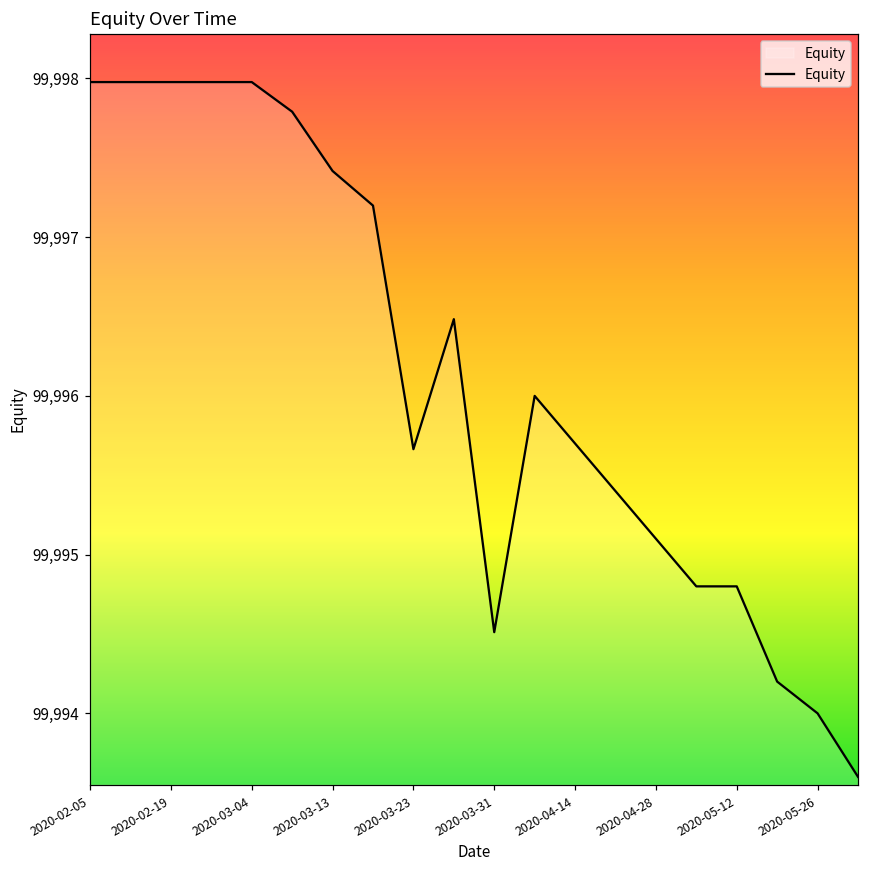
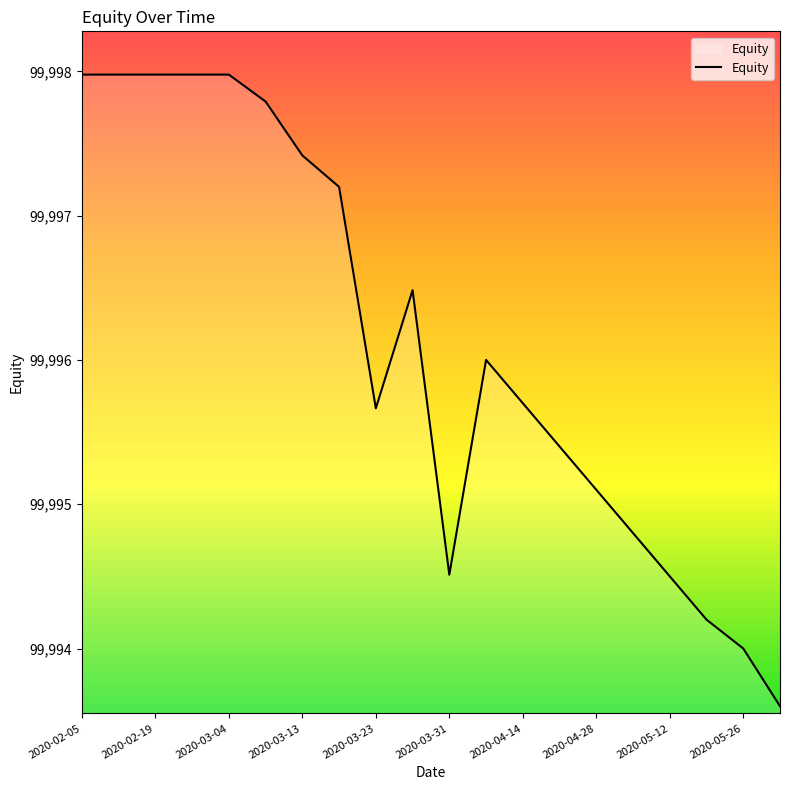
2020-05-12: 99,994.8 -> 99,994.5
